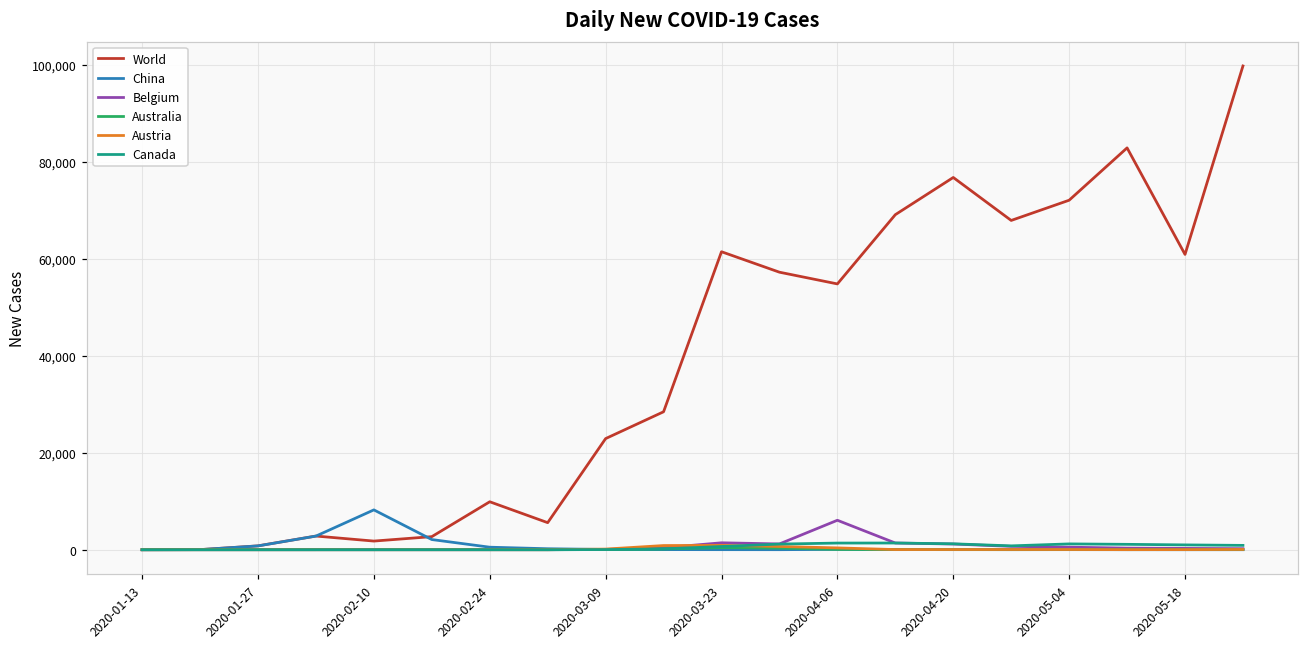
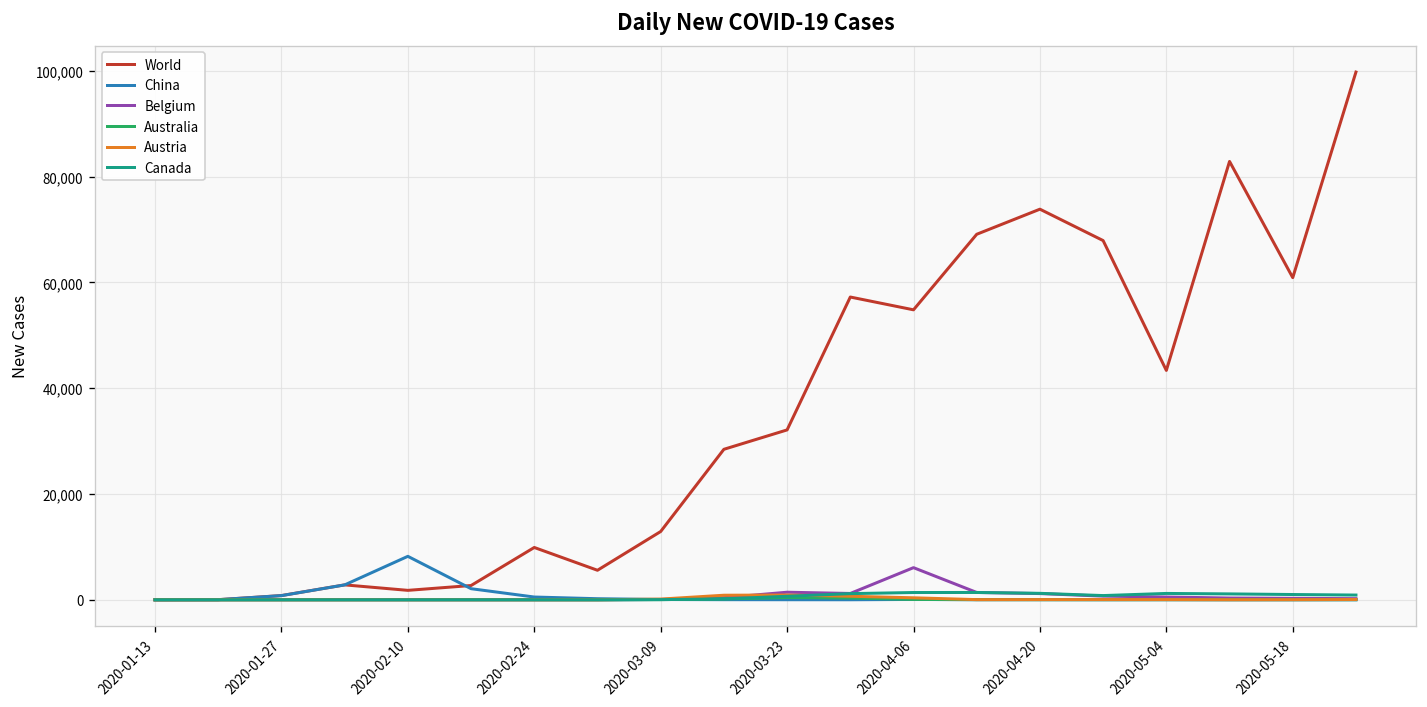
World, 2020-03-09: 23,000 -> 13,000
World, 2020-03-23: 61,000 -> 32,000
World, 2020-04-20: 77,000 -> 74,000
World, 2020-05-04: 72,000 -> 43,000
